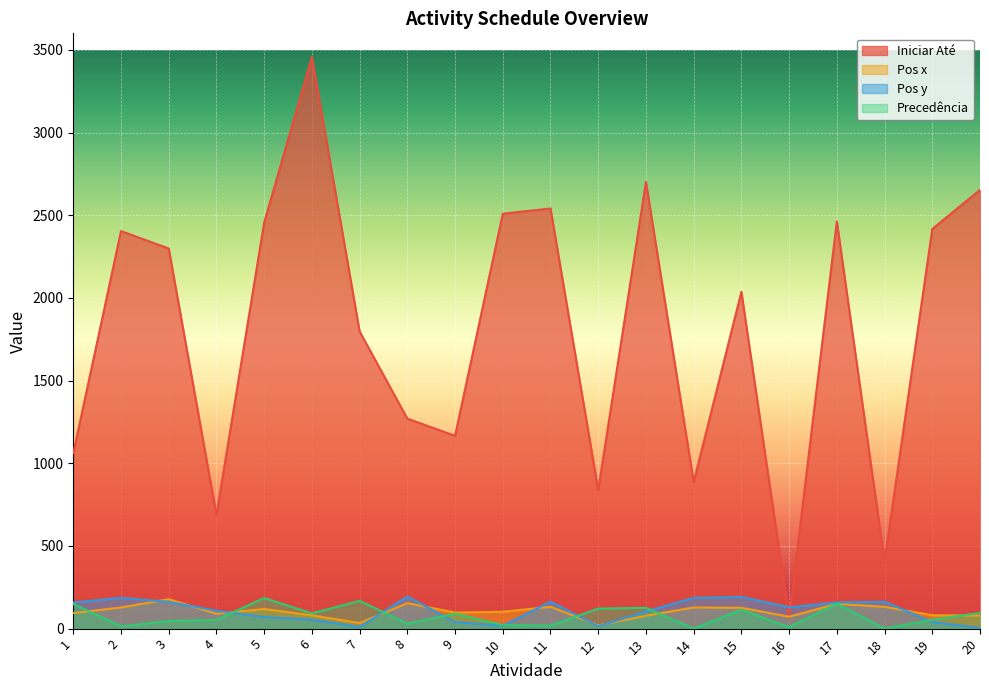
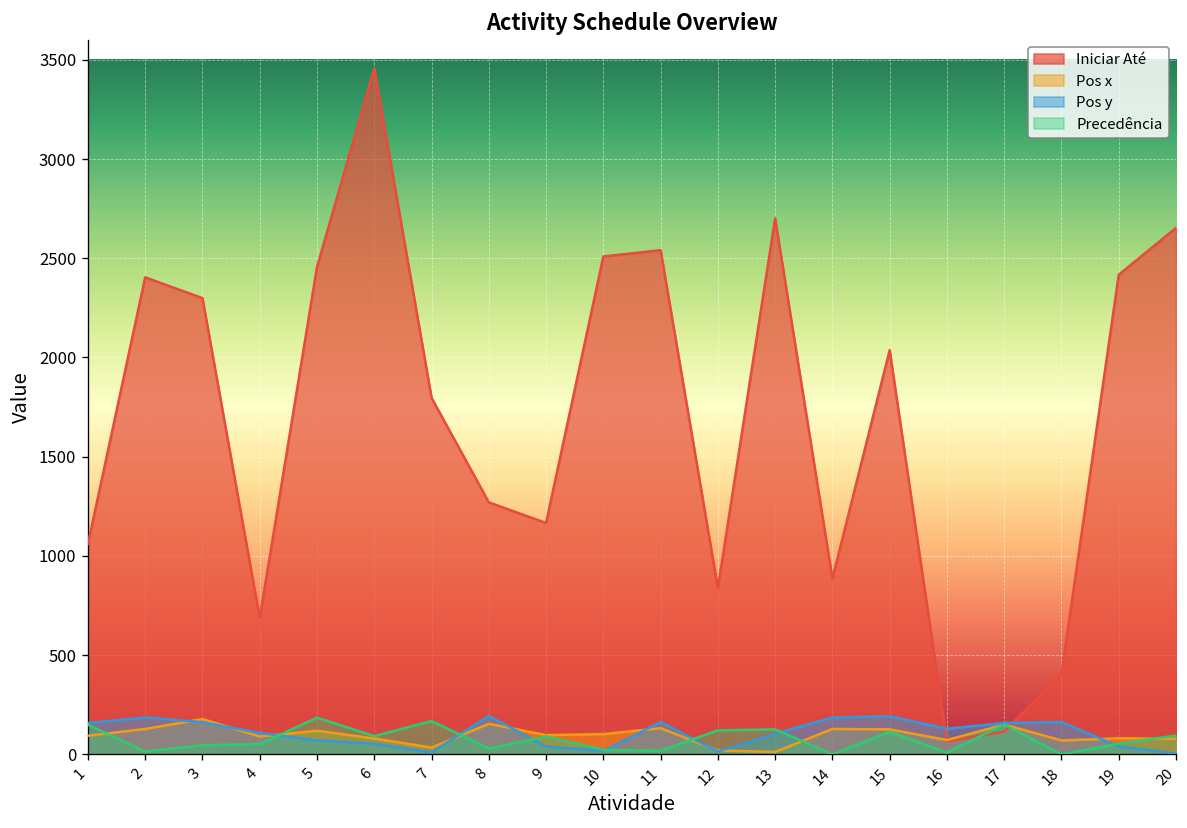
Pos x, 13: 80 -> 10
Iniciar Até, 17: 2460 -> 110
Pos x, 18: 130 -> 70
